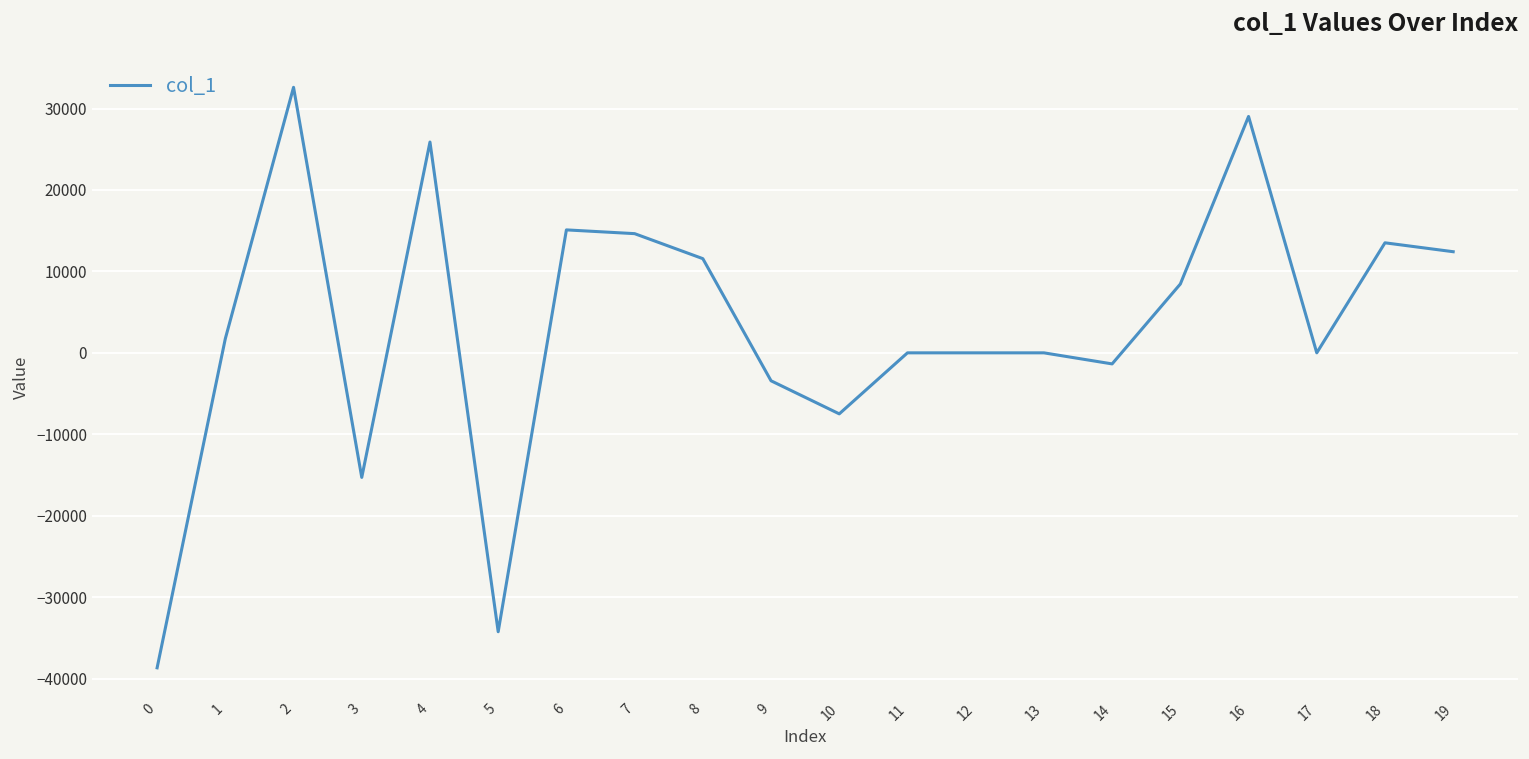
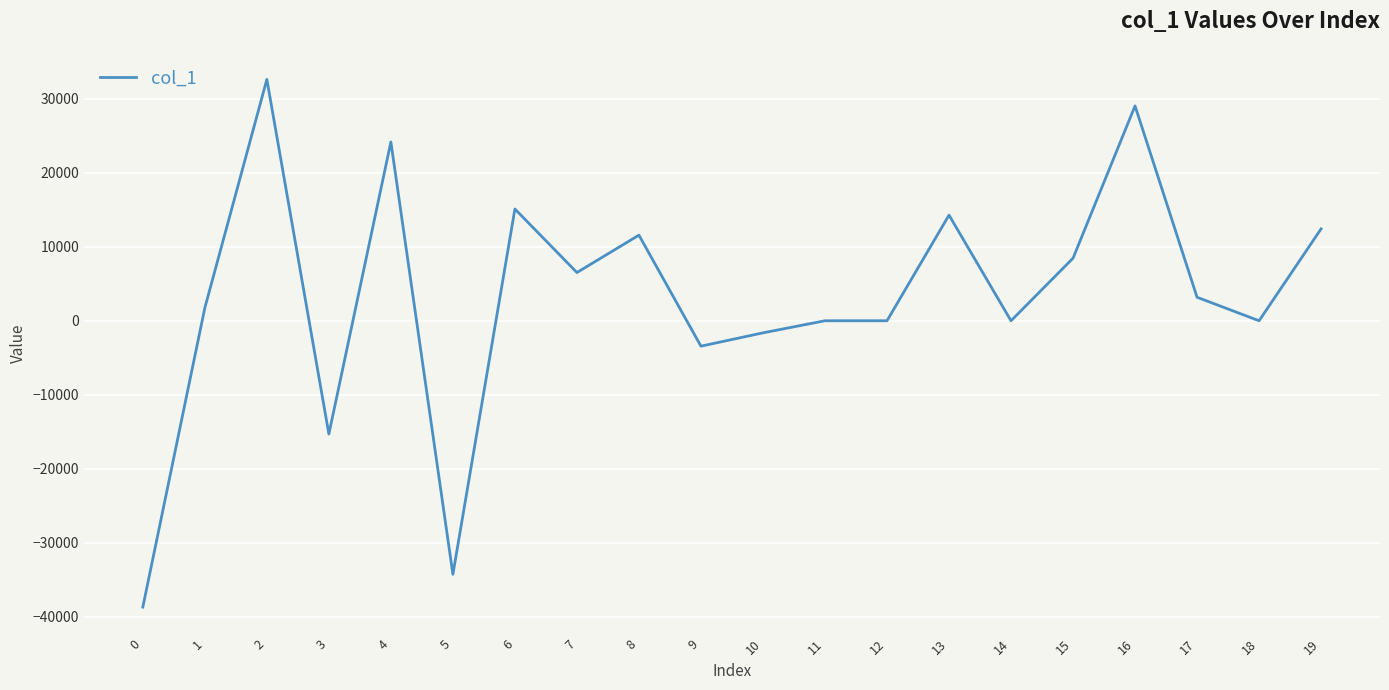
4: 26000 -> 24000
7: 15000 -> 7000
10: -7000 -> -2000
13: 0 -> 14000
14: -1000 -> 0
17: 0 -> 3000
18: 14000 -> 0
